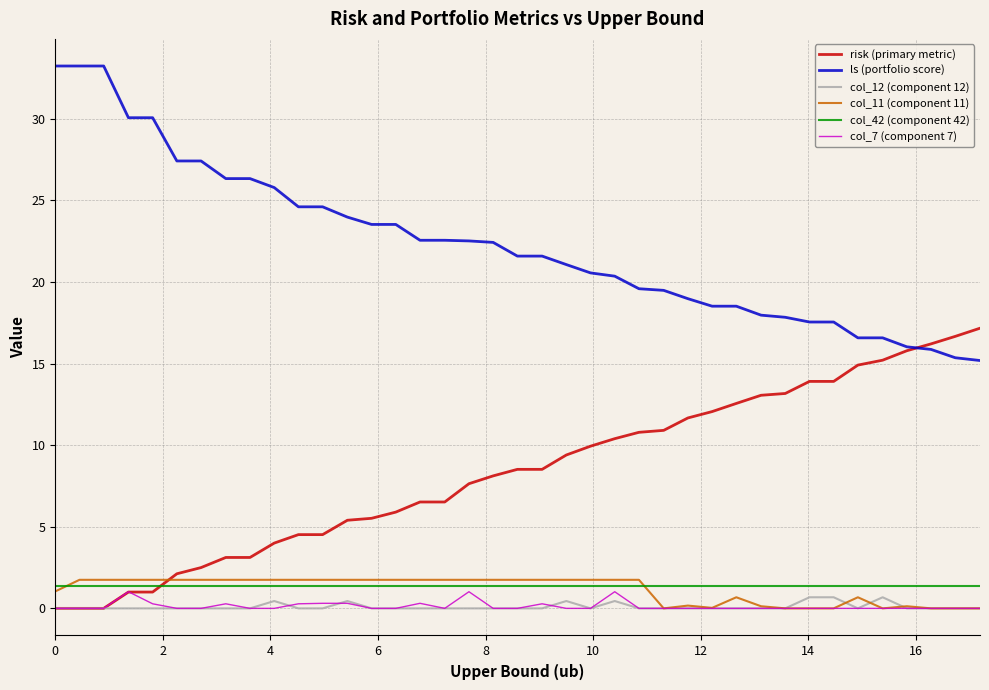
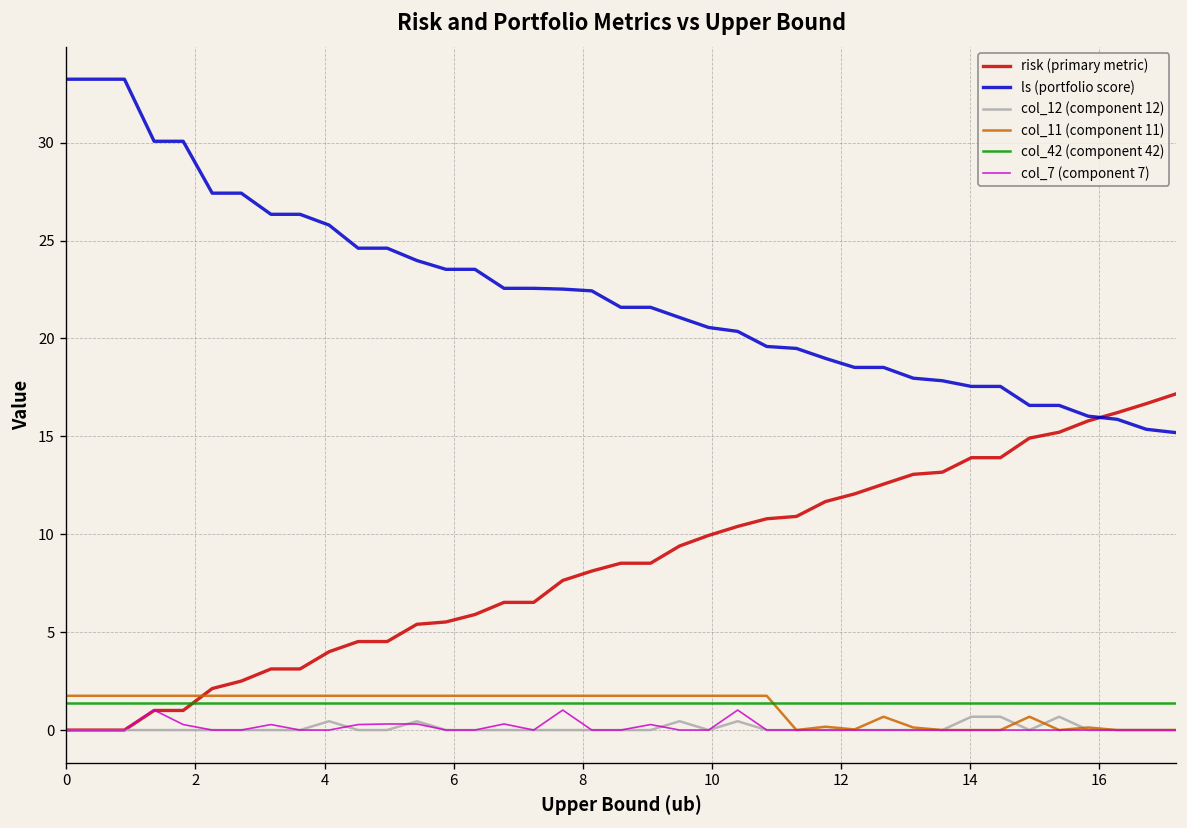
col_11 (component 11), 0: 1.0 -> 1.8
